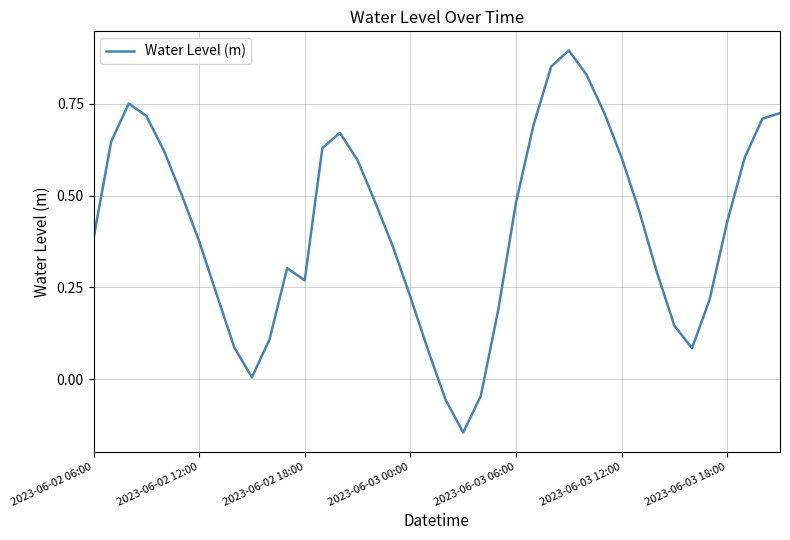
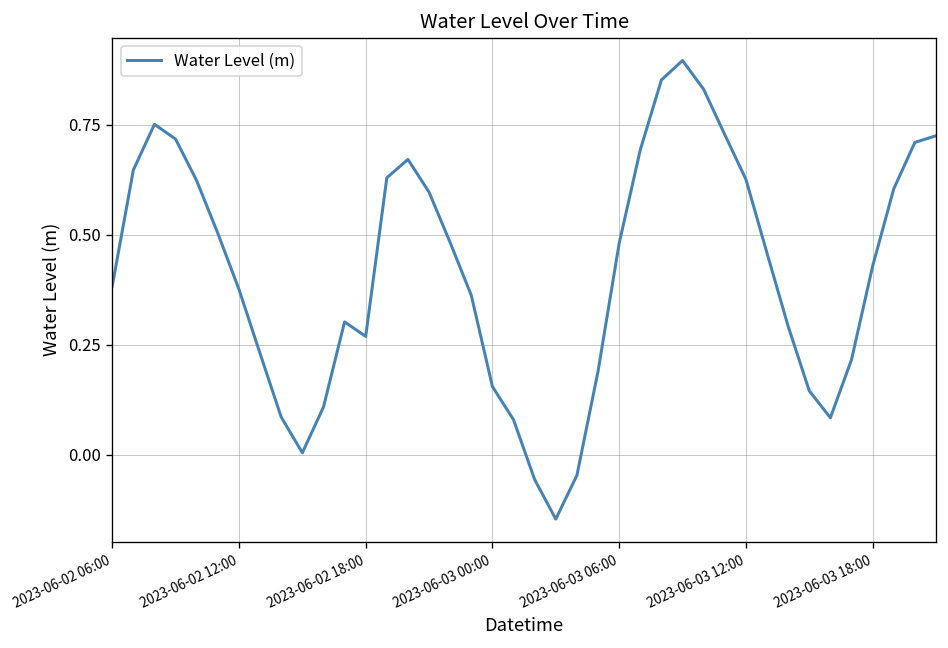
2023-06-03 00:00: 0.22 -> 0.16
2023-06-03 12:00: 0.60 -> 0.63
